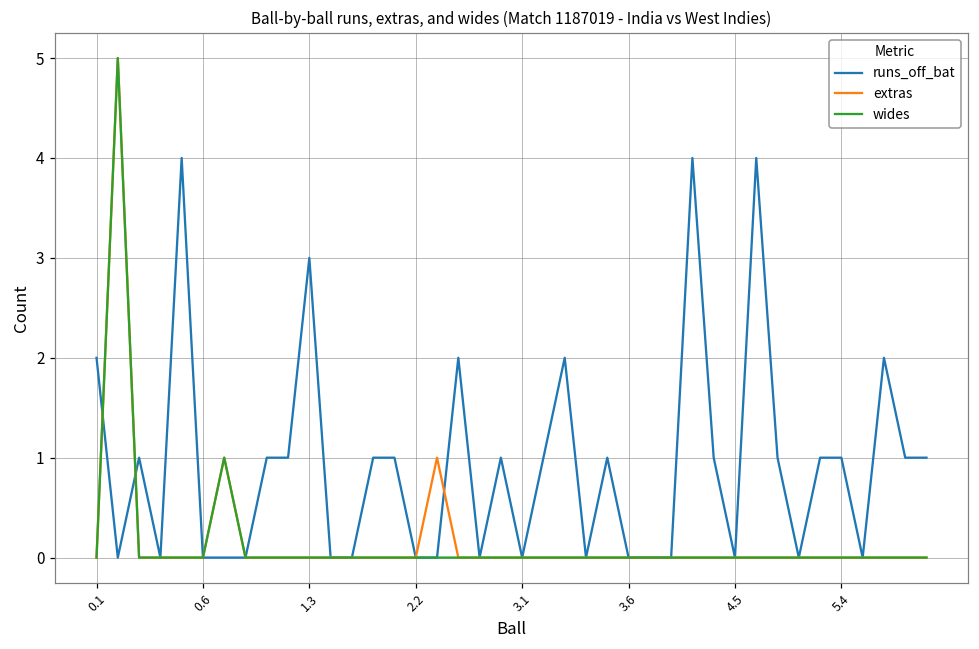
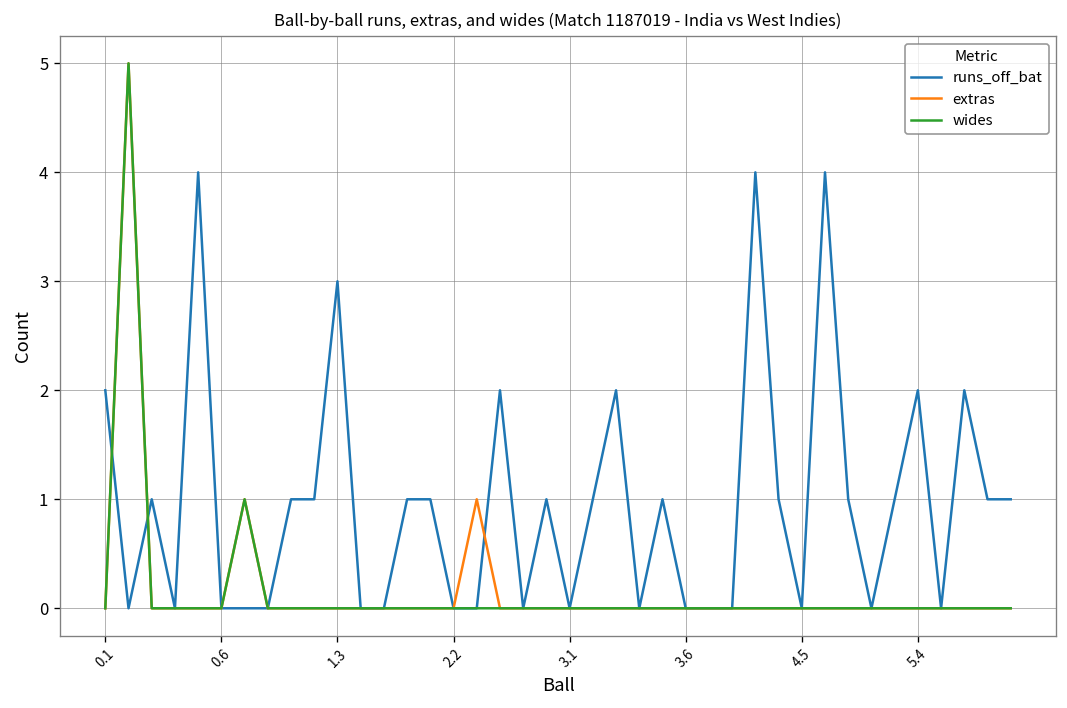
runs_off_bat, 5.4: 1 -> 2
